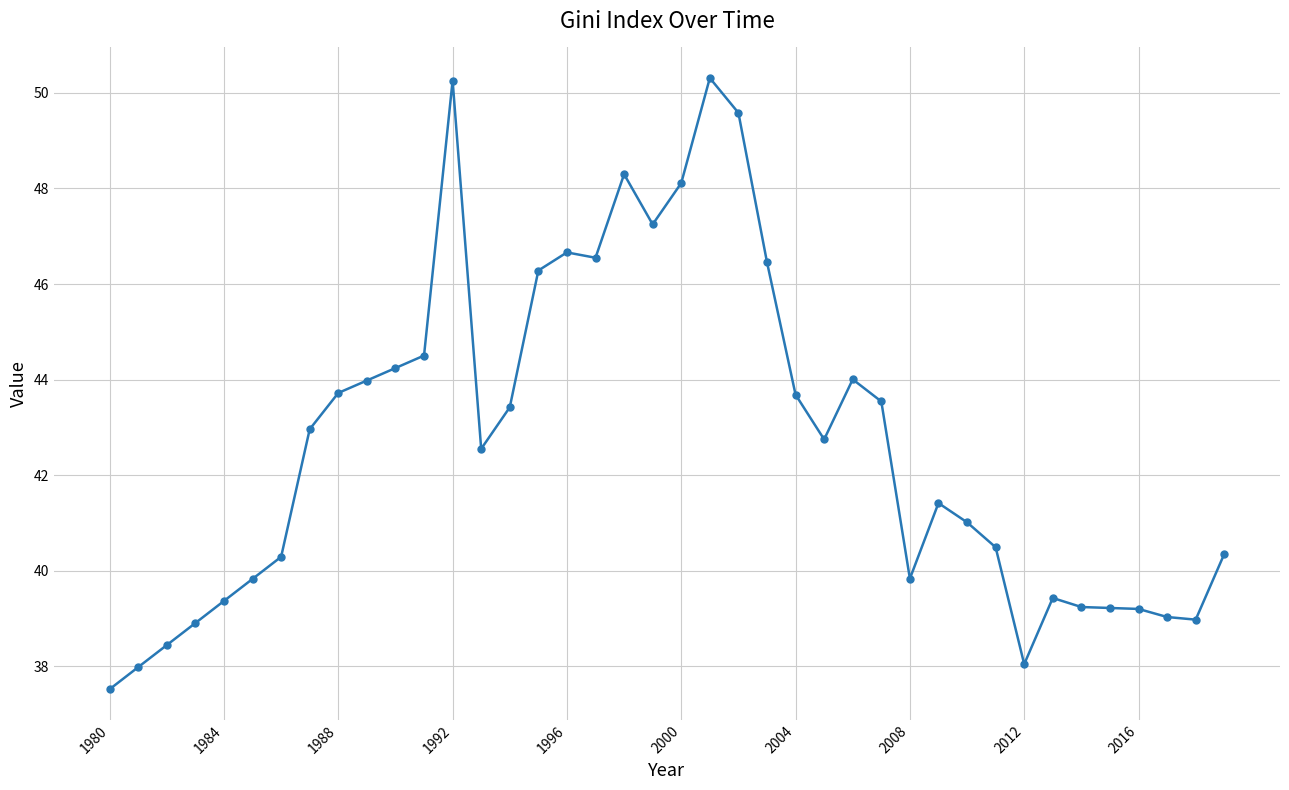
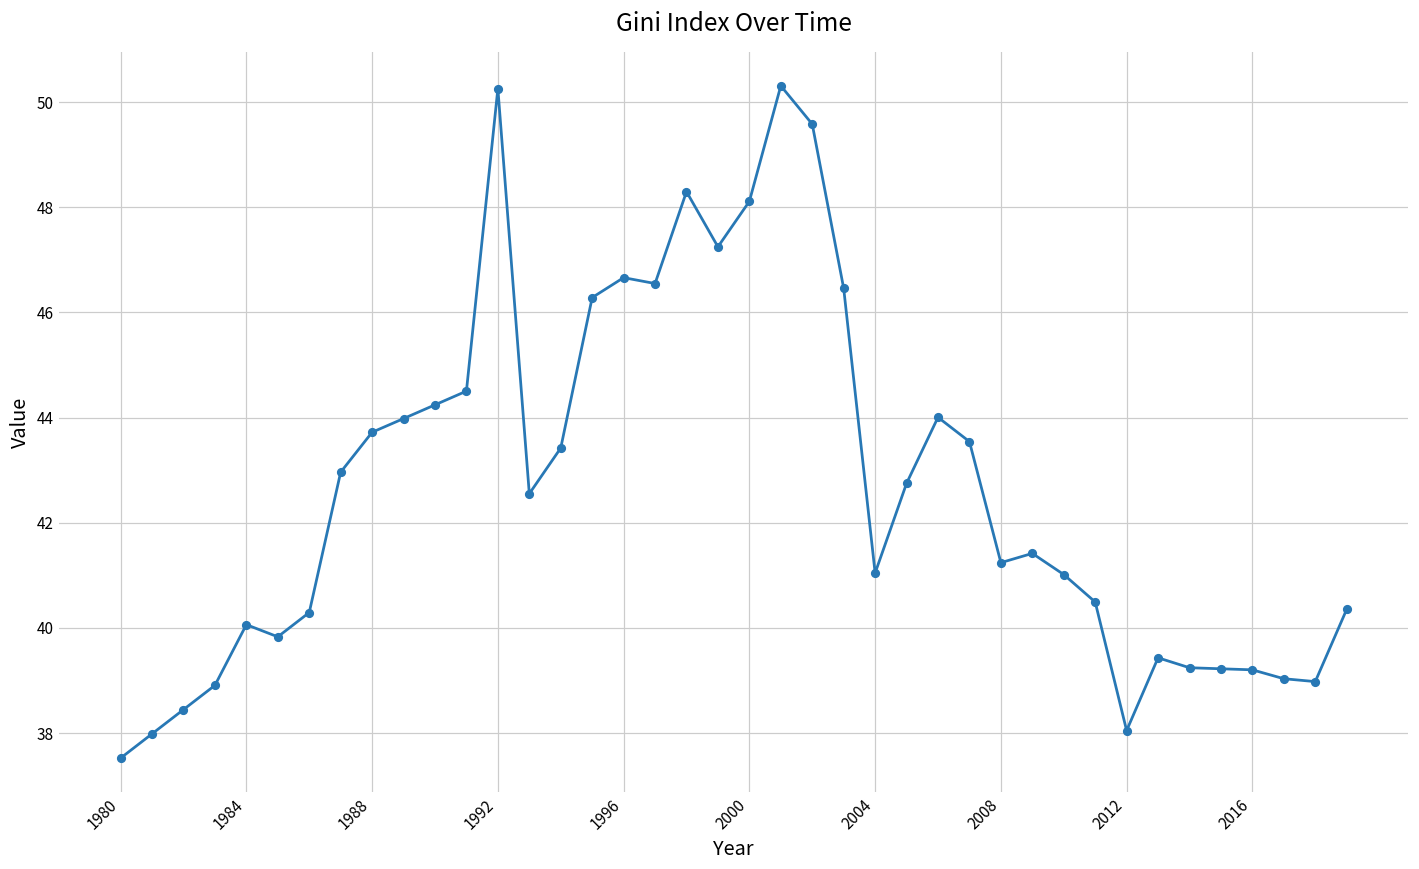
1984: 39.4 -> 40.1
2004: 43.7 -> 41.0
2008: 39.8 -> 41.2
